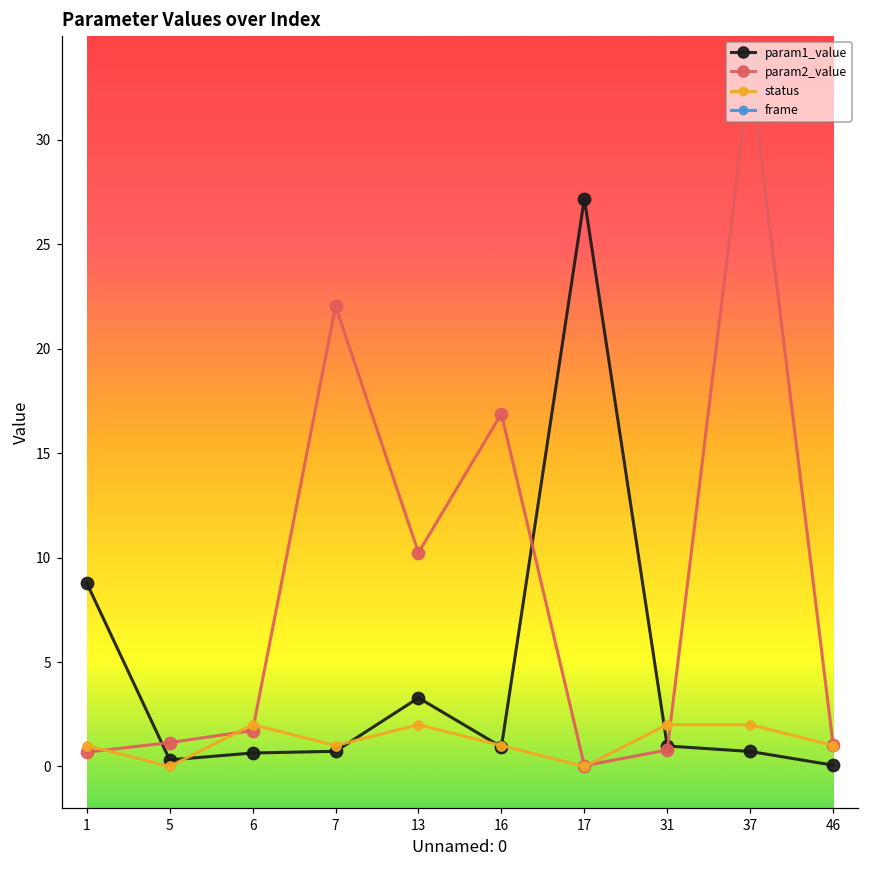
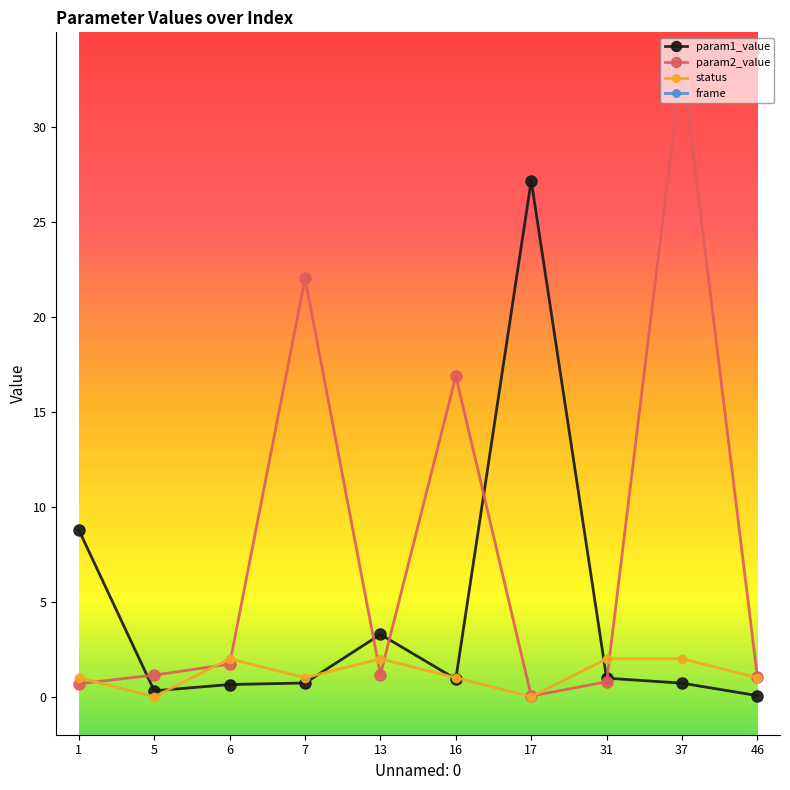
param2_value, 13: 10.2 -> 1.2
